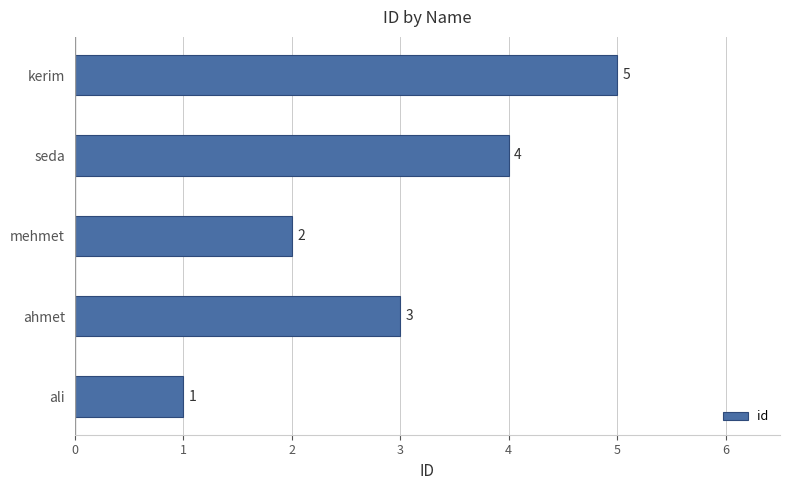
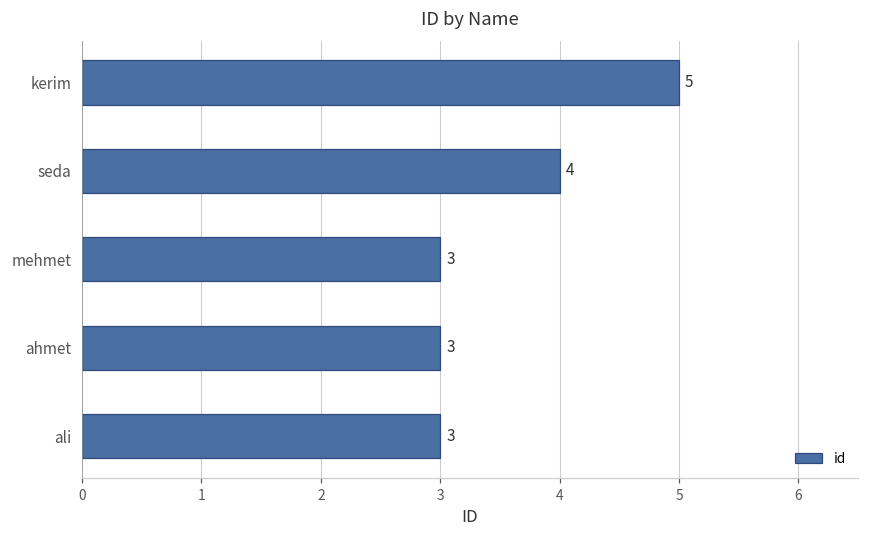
mehmet: 2 -> 3
ali: 1 -> 3
